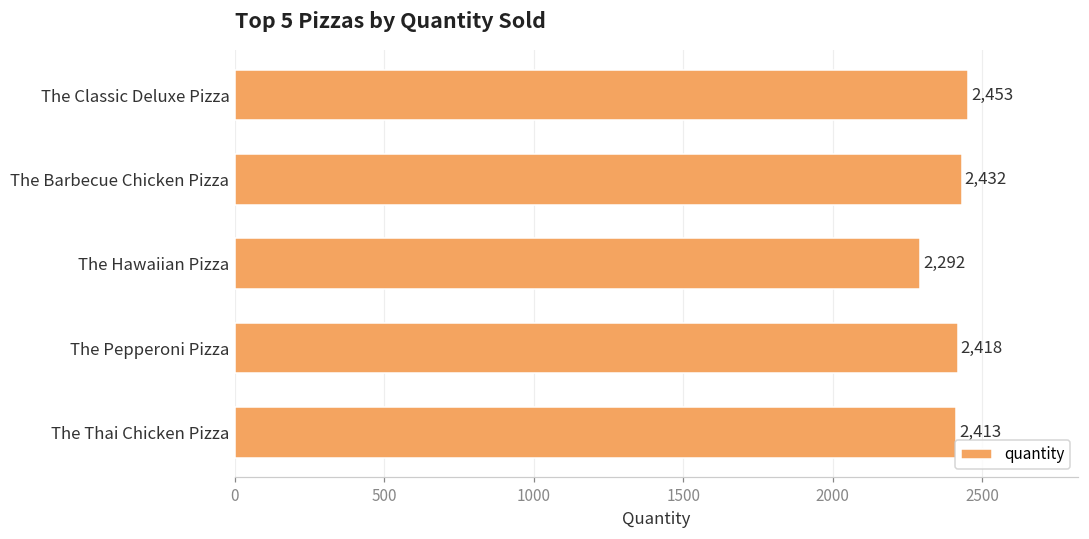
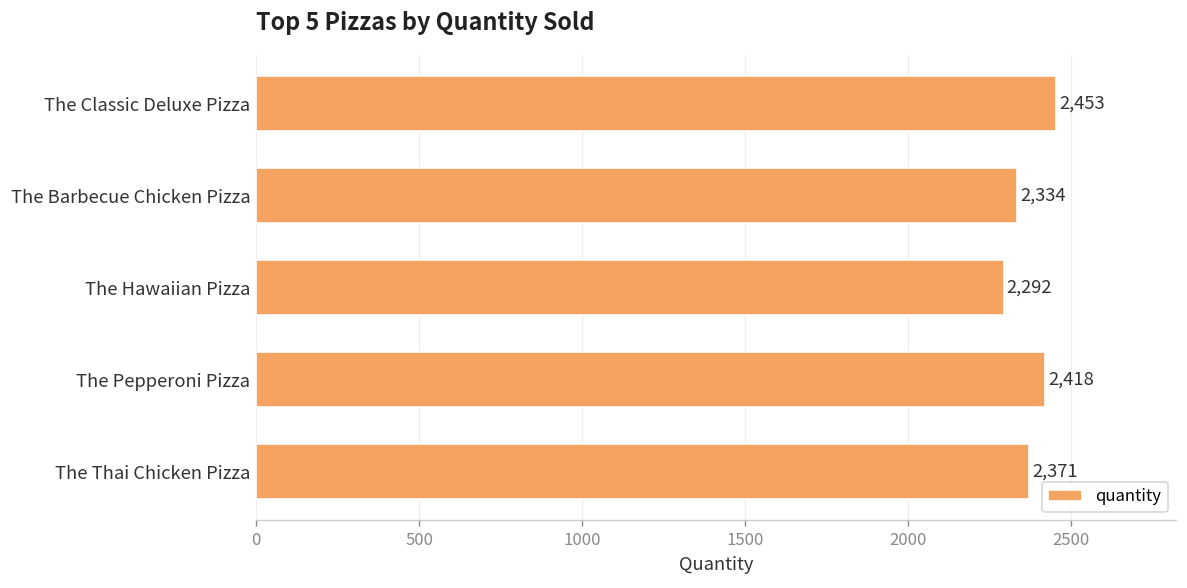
The Barbecue Chicken Pizza: 2,432 -> 2,334
The Thai Chicken Pizza: 2,413 -> 2,371
